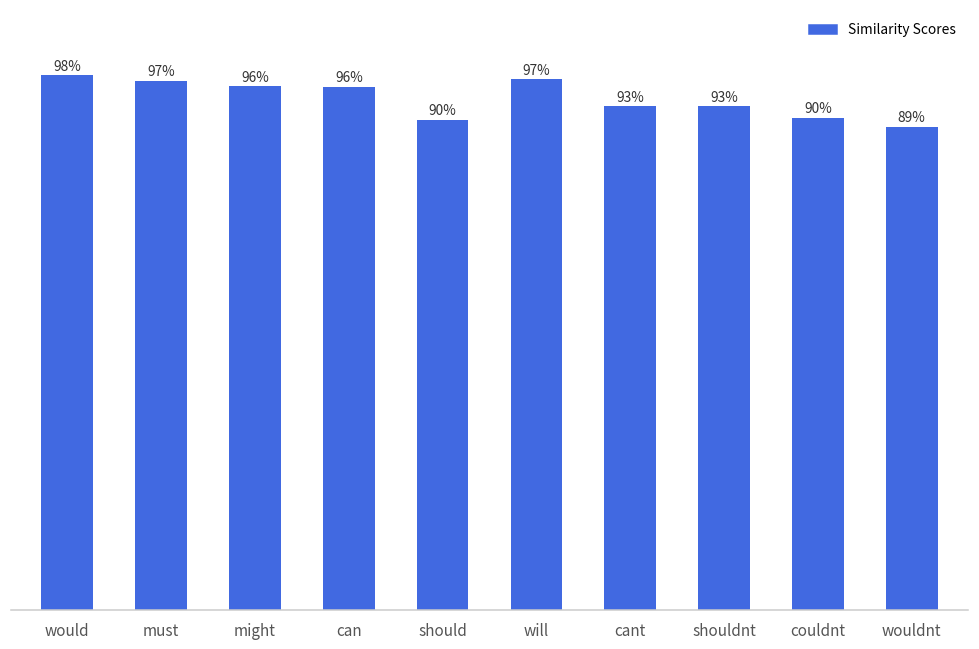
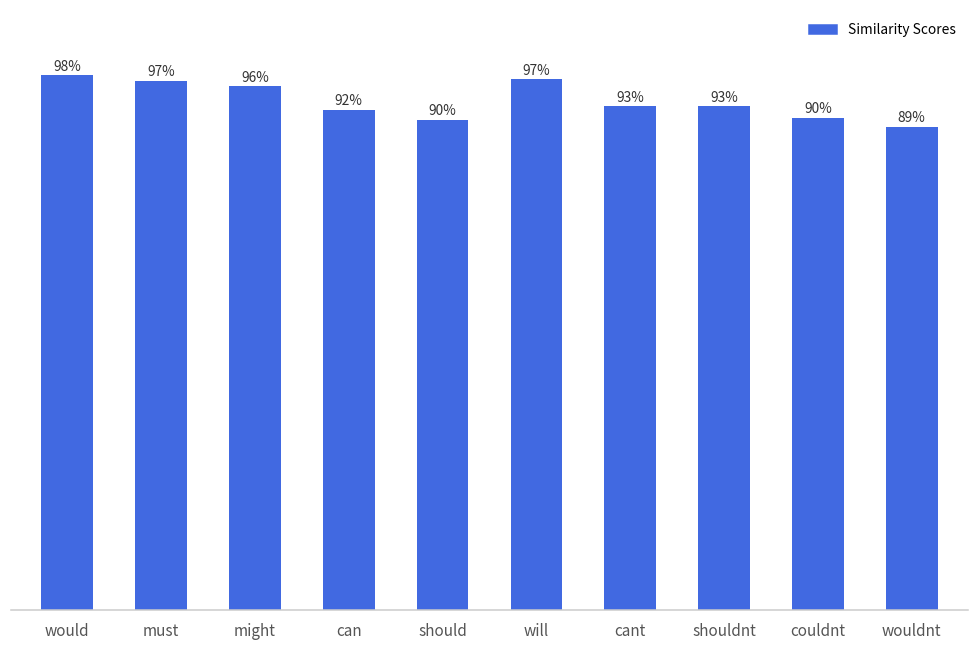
can: 96% -> 92%
